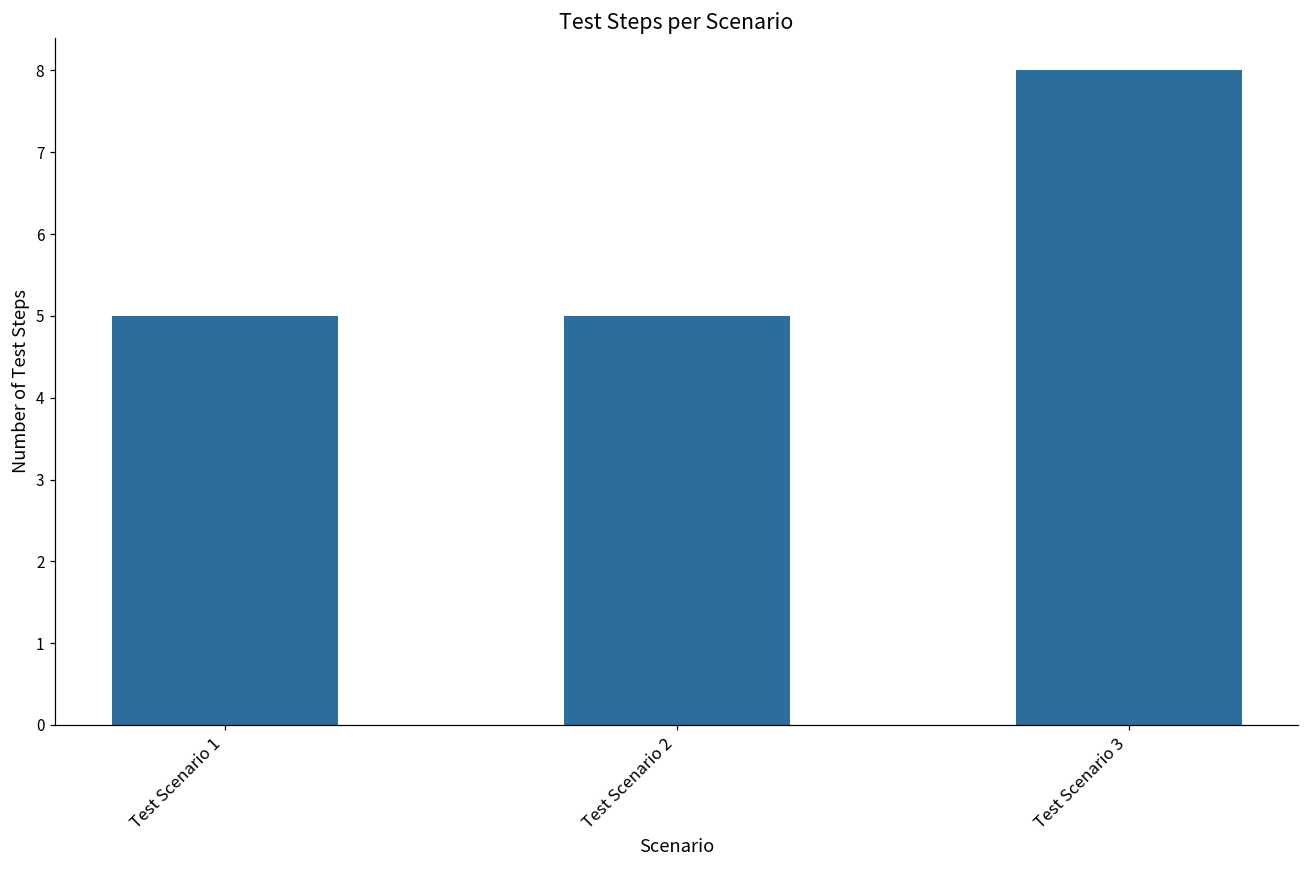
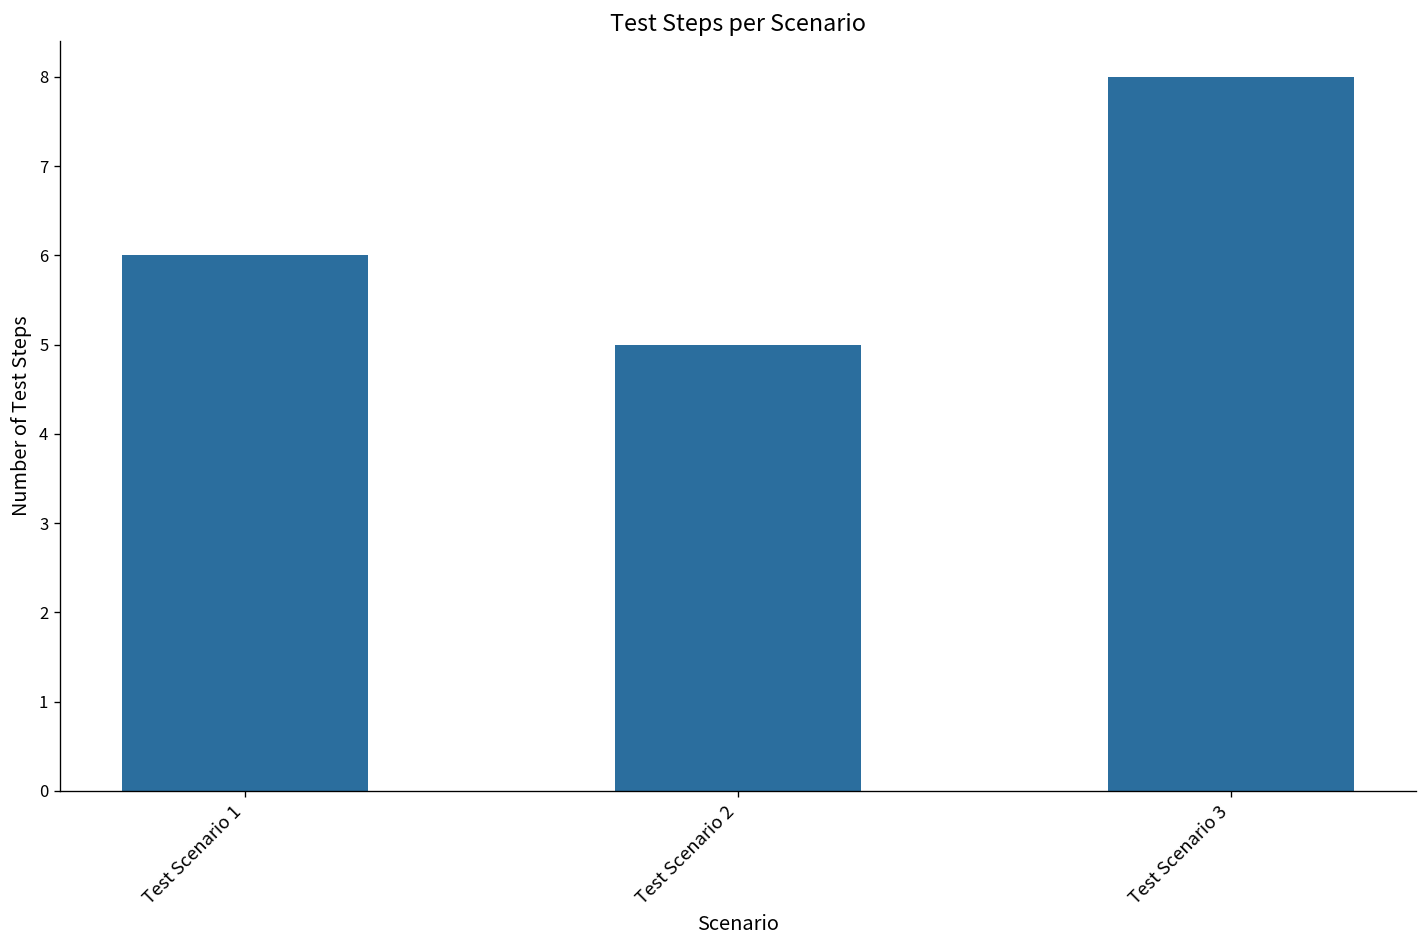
Test Scenario 1: 5 -> 6
